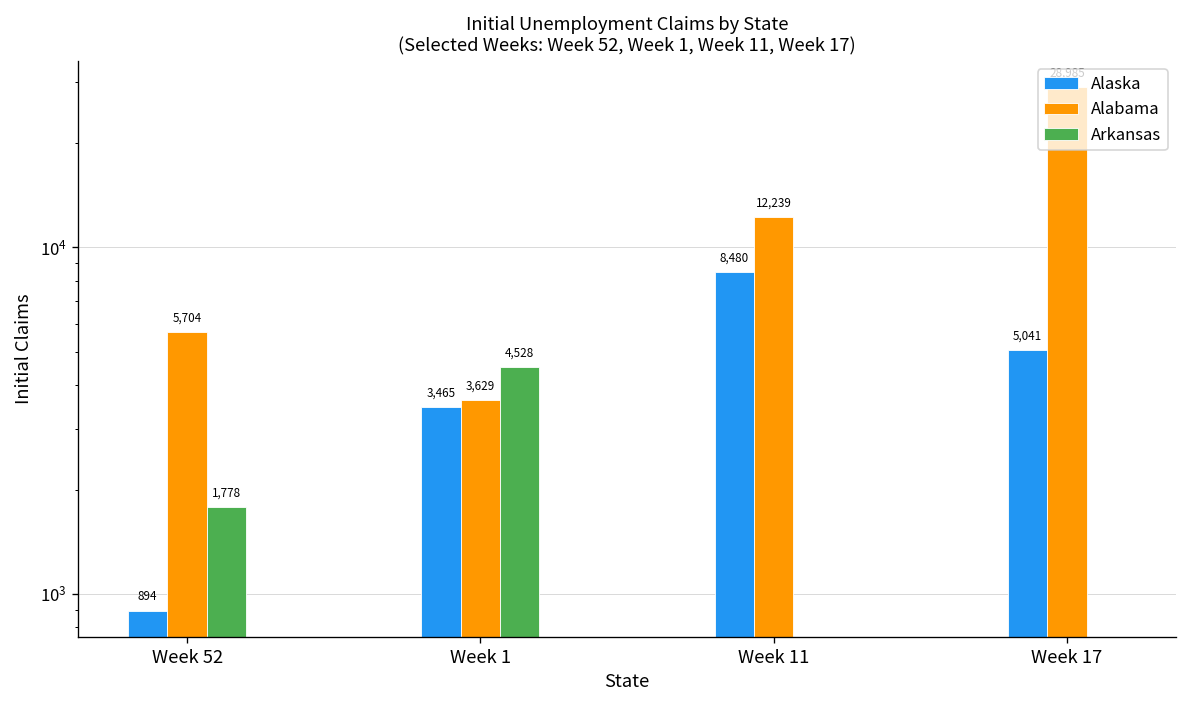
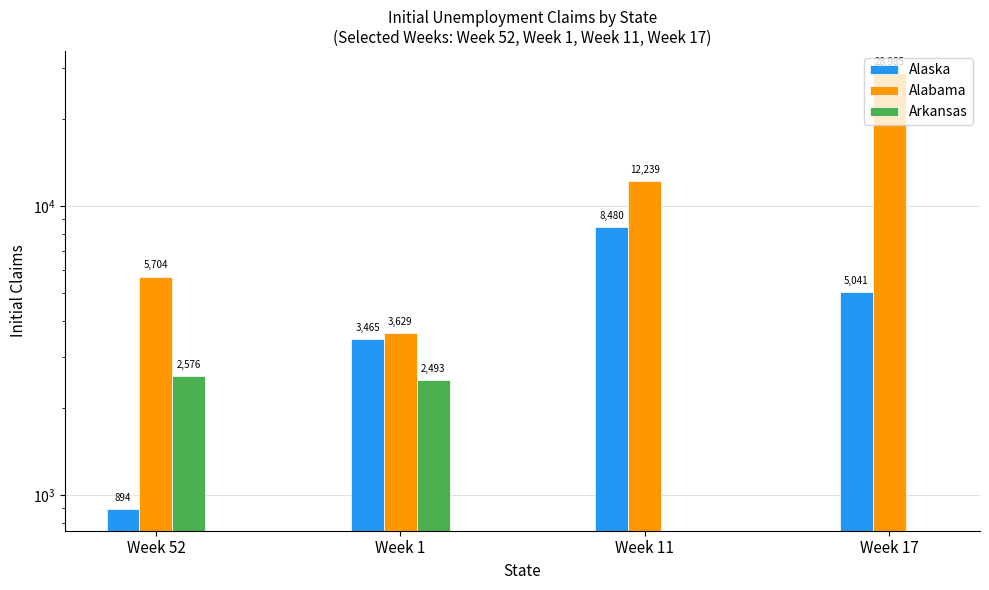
Arkansas, Week 52: 1,778 -> 2,576
Arkansas, Week 1: 4,528 -> 2,493
